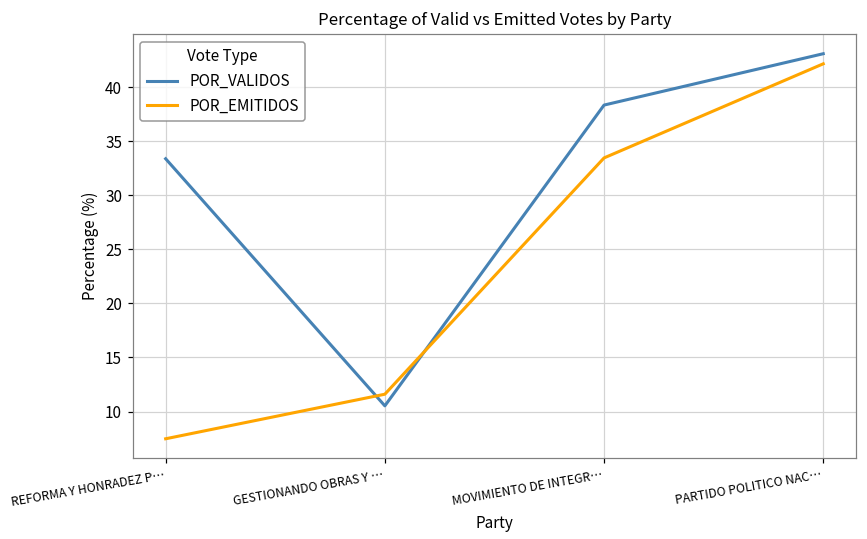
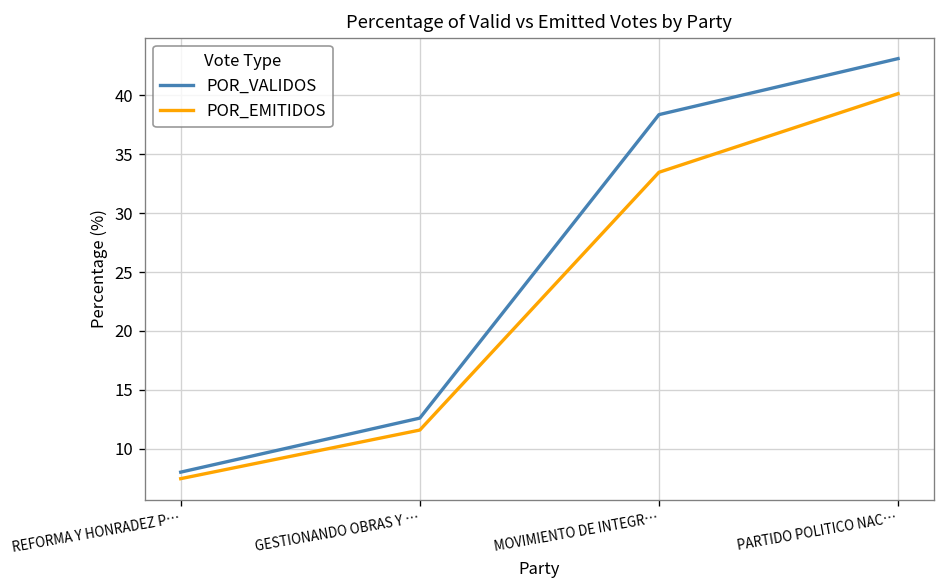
POR_VALIDOS, REFORMA Y HONRADEZ P…: 33 -> 8
POR_VALIDOS, GESTIONANDO OBRAS Y …: 11 -> 13
POR_EMITIDOS, PARTIDO POLITICO NAC…: 42 -> 40
